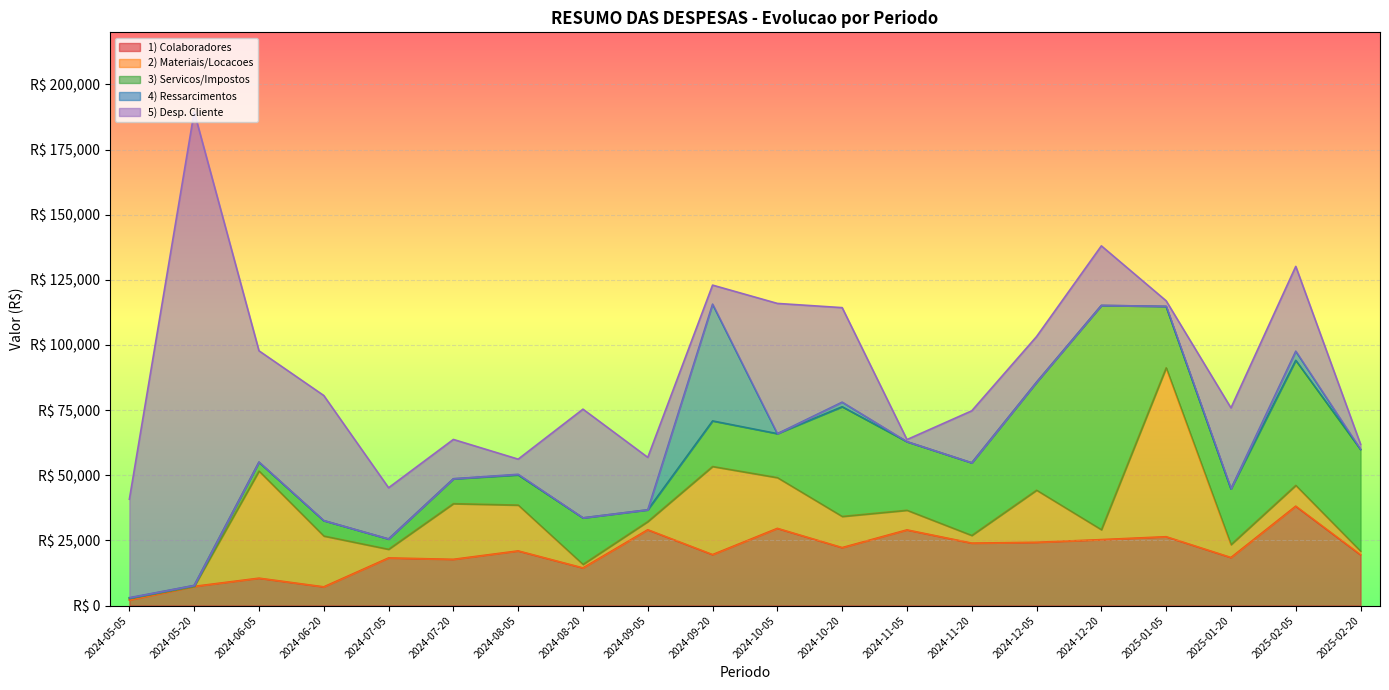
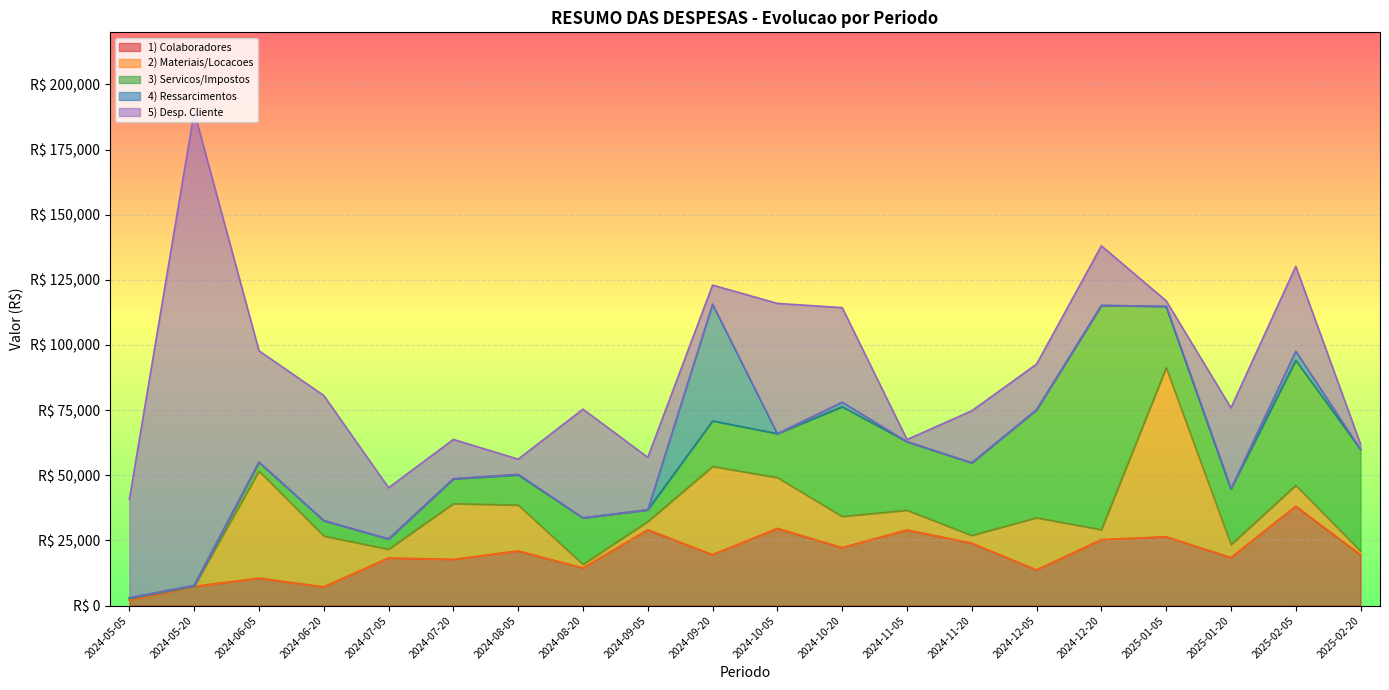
1) Colaboradores, 2024-12-05: R$ 24,000 -> R$ 14,000
